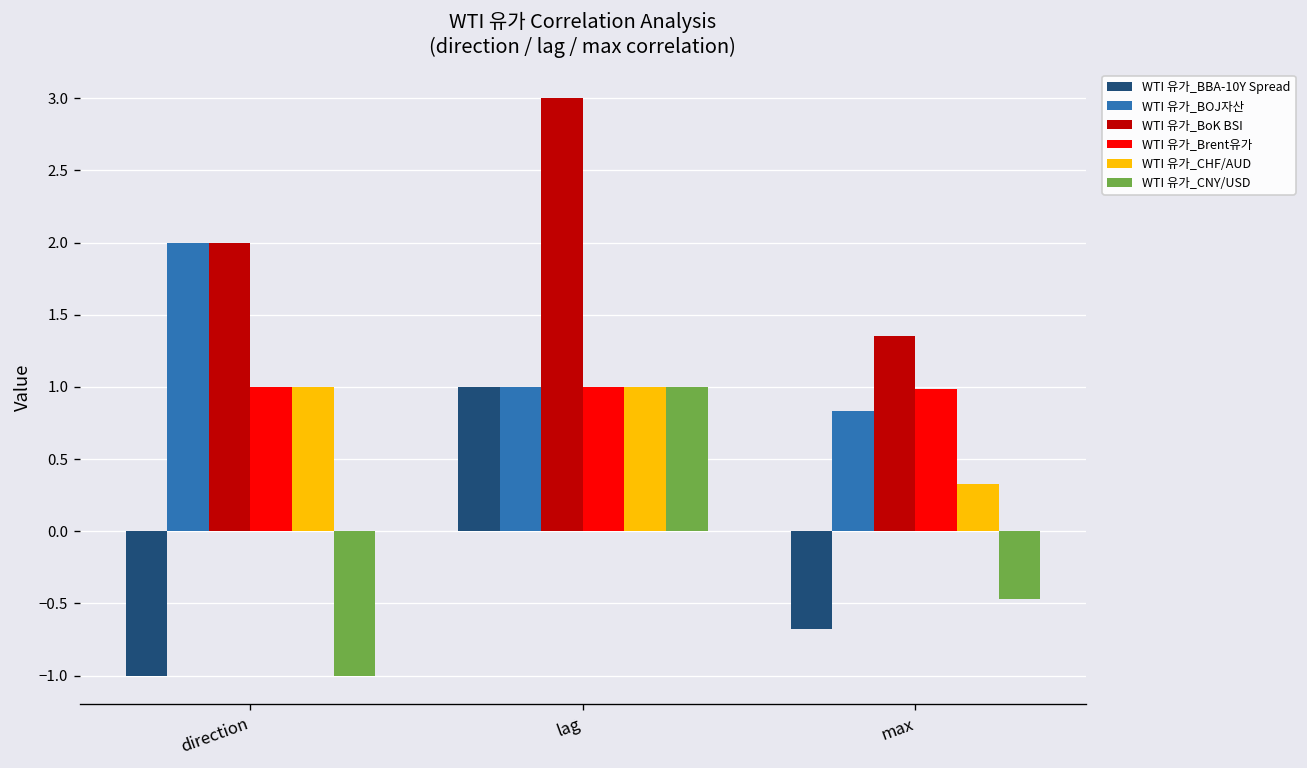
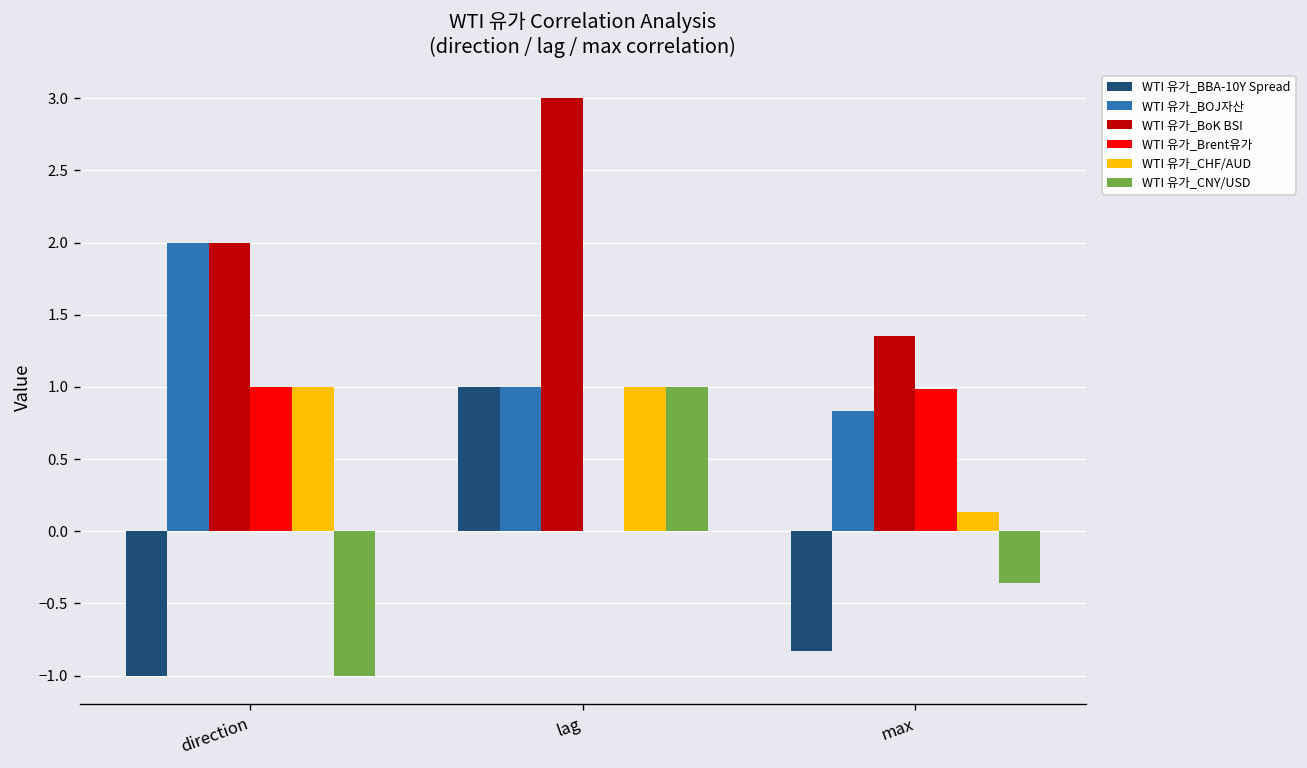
WTI 유가_Brent유가, lag: 1 -> 0
WTI 유가_BBA-10Y Spread, max: -0.68 -> -0.83
WTI 유가_CHF/AUD, max: 0.33 -> 0.13
WTI 유가_CNY/USD, max: -0.47 -> -0.36
